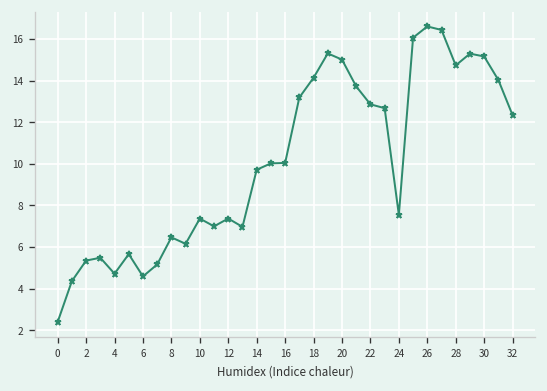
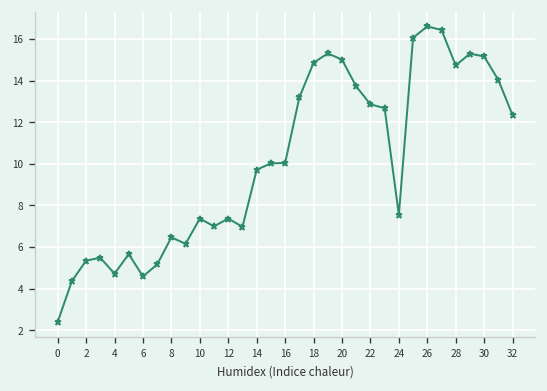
18: 14.1 -> 14.9
